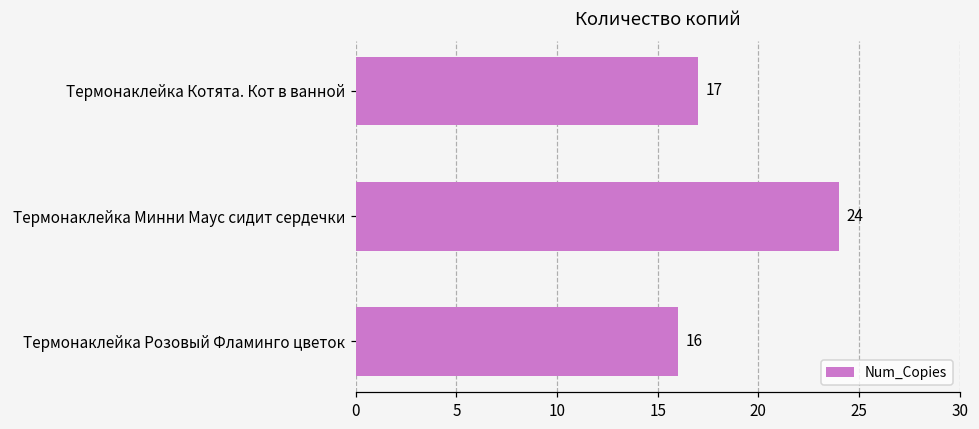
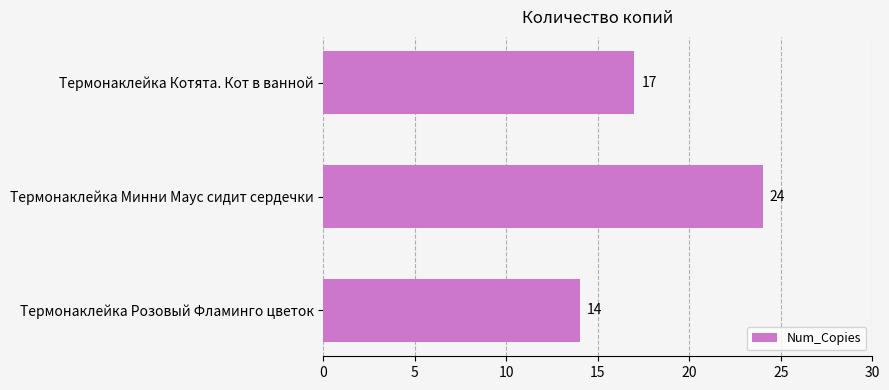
Термонаклейка Розовый Фламинго цветок: 16 -> 14
